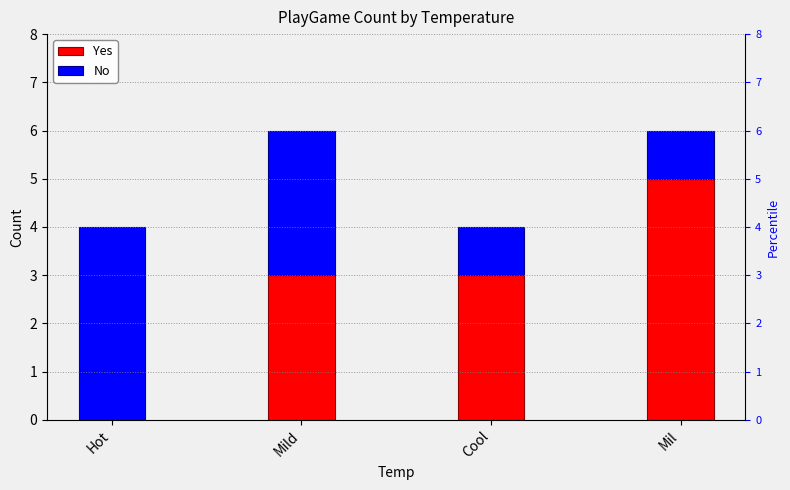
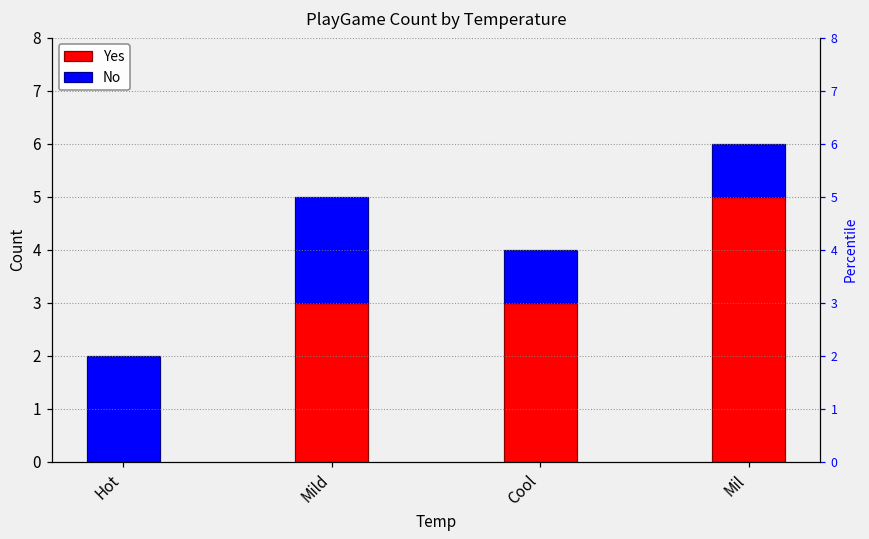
No, Hot: 4 -> 2
No, Mild: 3 -> 2
